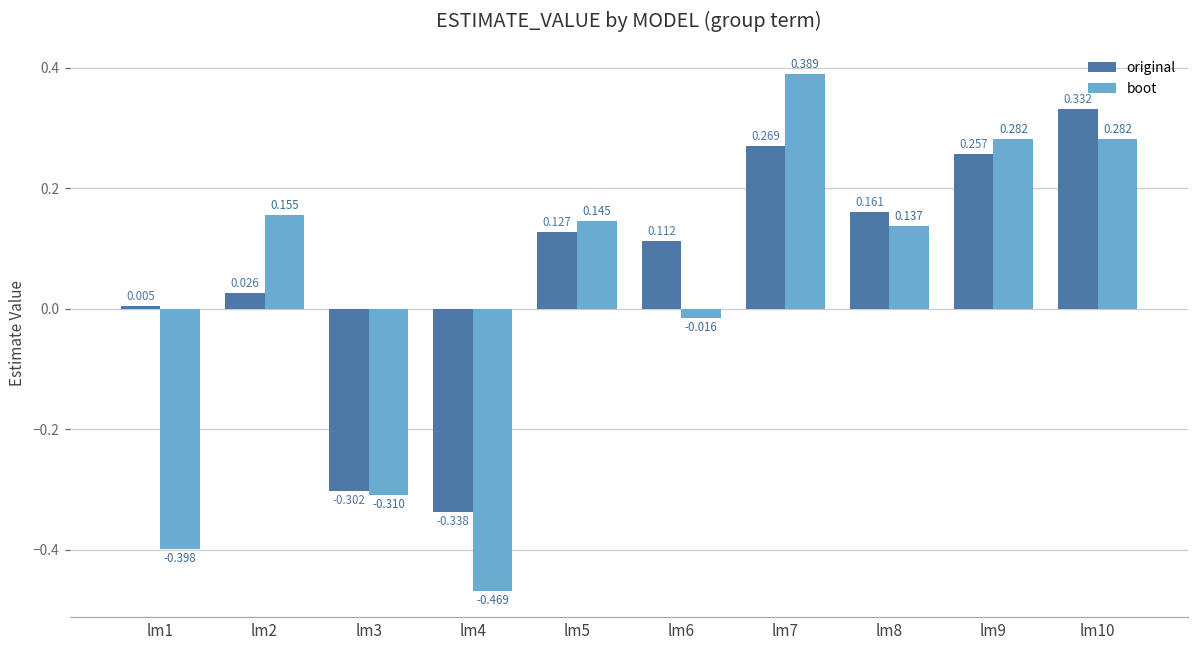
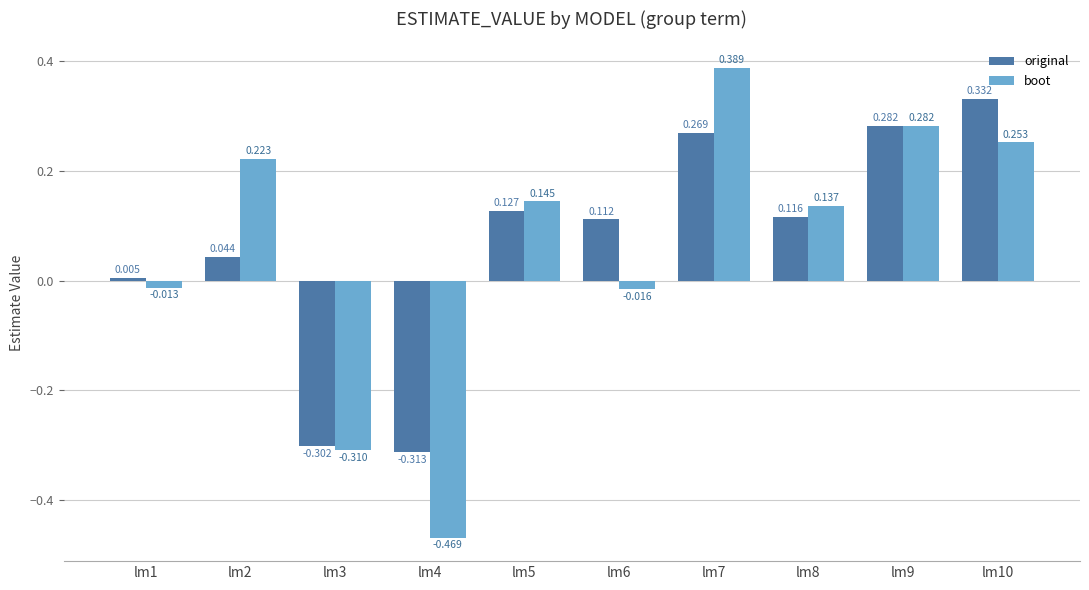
boot, lm1: -0.398 -> -0.013
original, lm2: 0.026 -> 0.044
boot, lm2: 0.155 -> 0.223
original, lm4: -0.338 -> -0.313
original, lm8: 0.161 -> 0.116
original, lm9: 0.257 -> 0.282
boot, lm10: 0.282 -> 0.253
